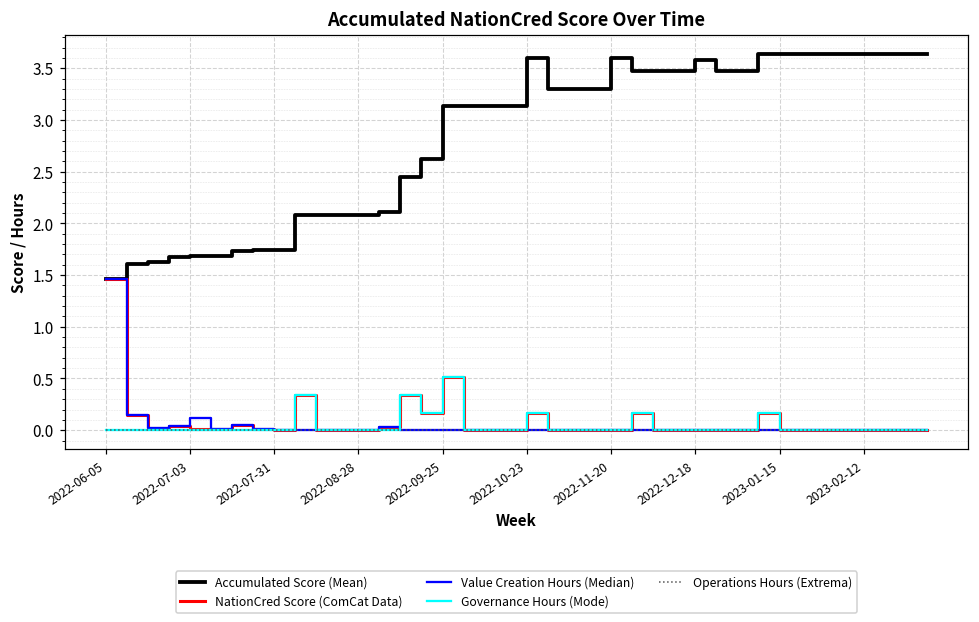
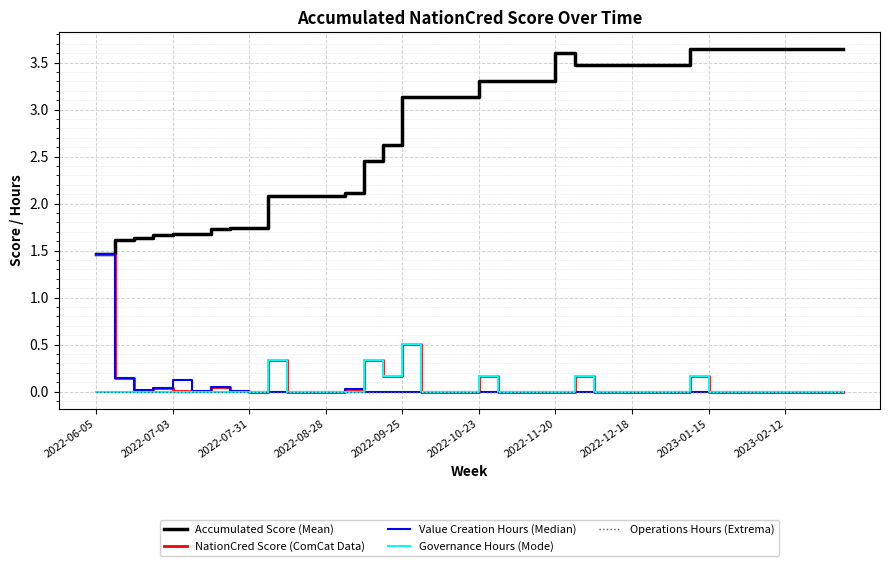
Accumulated Score (Mean), 2022-10-23: 3.6 -> 3.3
Accumulated Score (Mean), 2022-12-18: 3.6 -> 3.5
